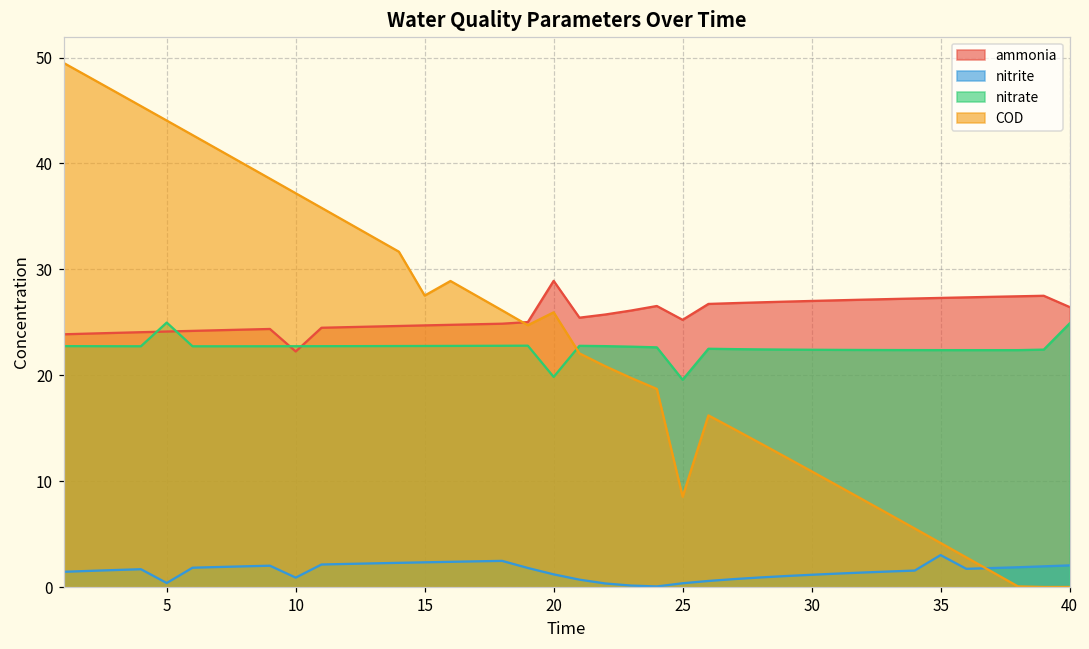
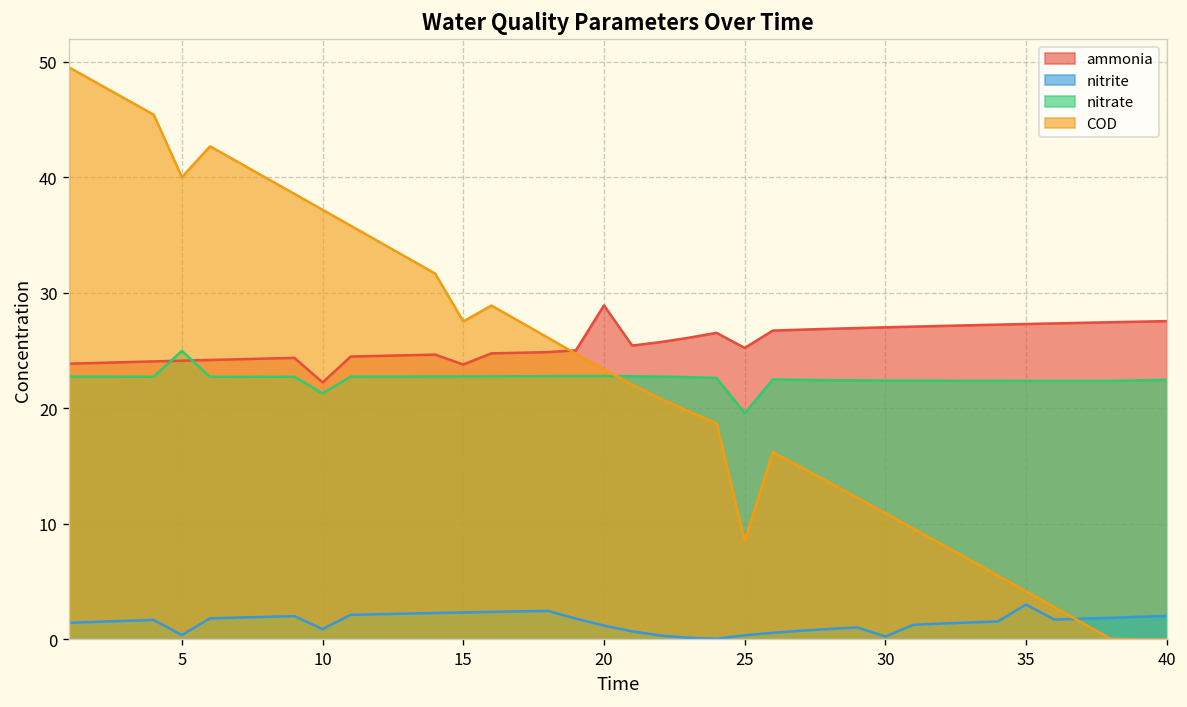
COD, 5: 44 -> 40
nitrate, 10: 23 -> 21
ammonia, 15: 25 -> 24
nitrate, 20: 20 -> 23
COD, 20: 26 -> 23
nitrite, 30: 1 -> 0
ammonia, 40: 26 -> 28
nitrate, 40: 25 -> 22
